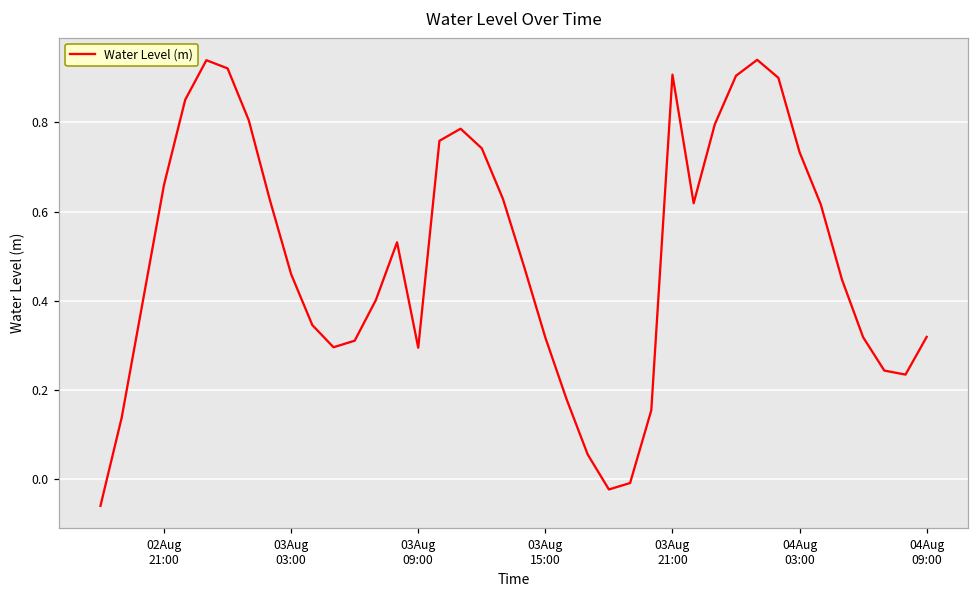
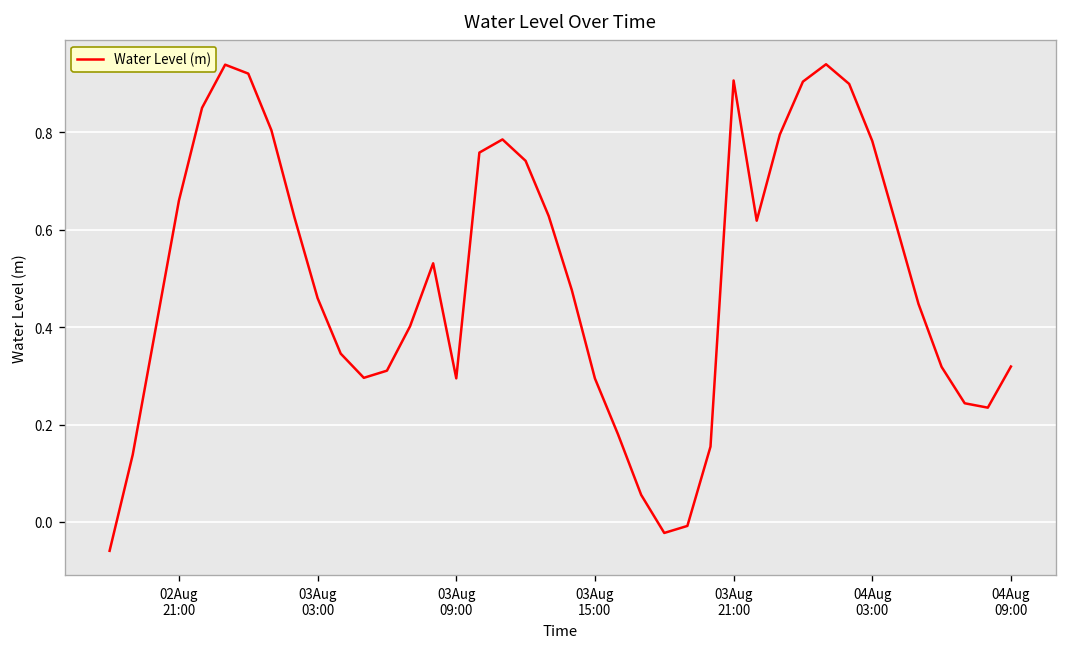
03Aug 15:00: 0.32 -> 0.29
04Aug 03:00: 0.73 -> 0.78
